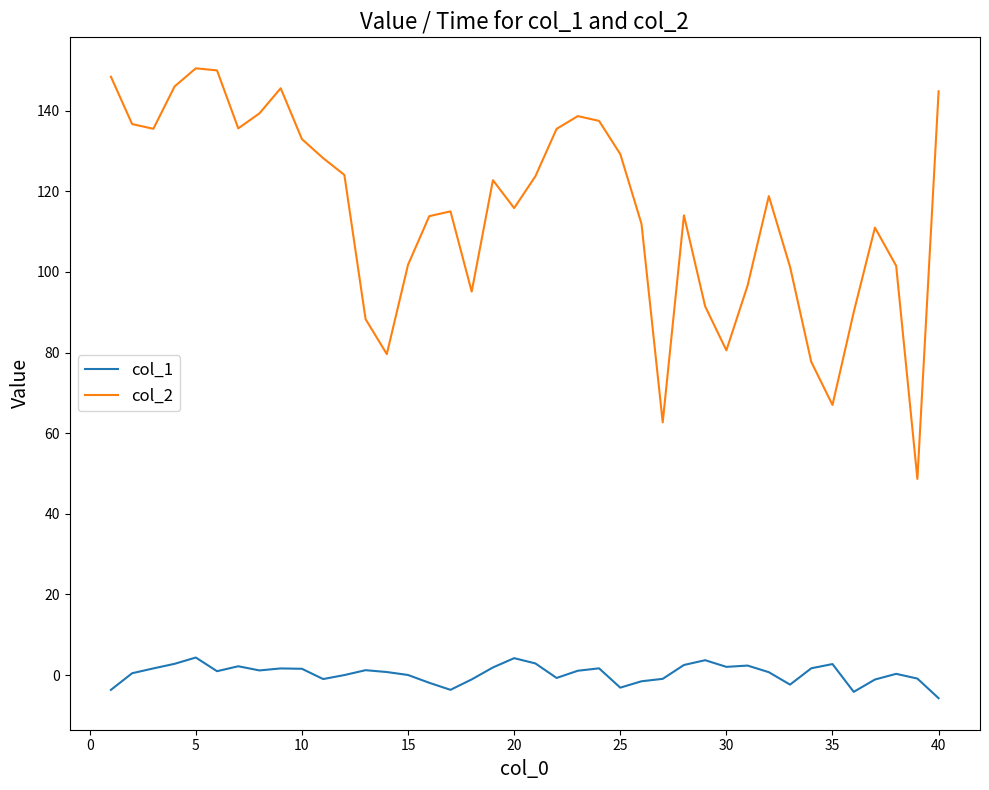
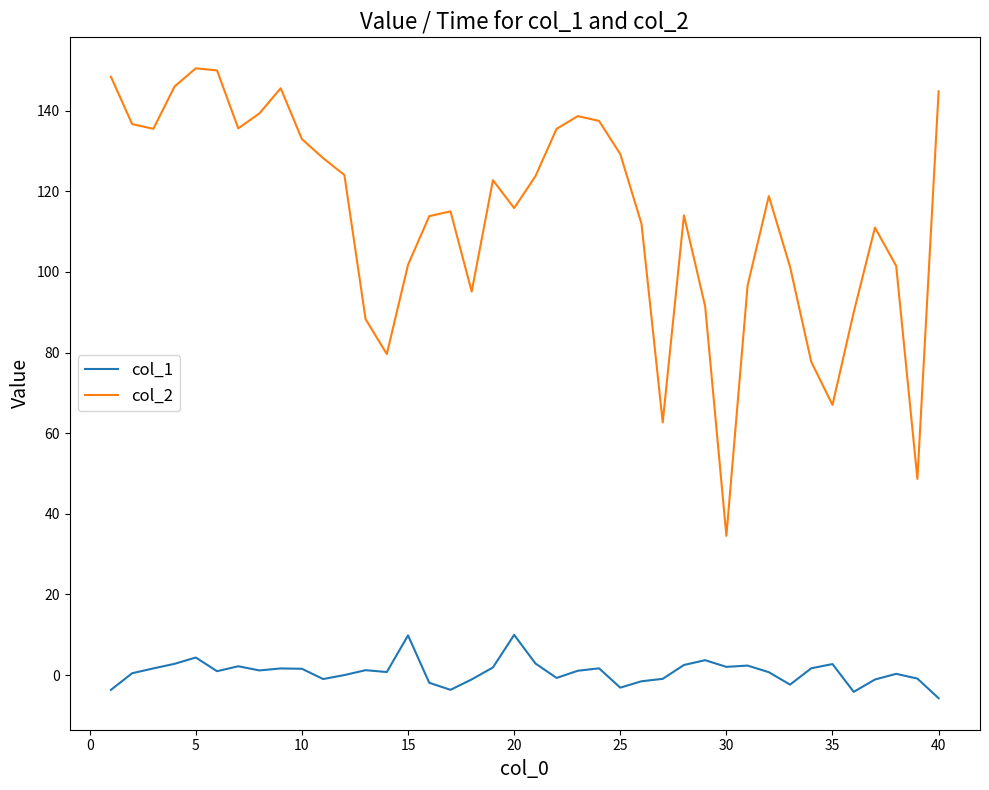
col_1, 15: 0 -> 10
col_1, 20: 4 -> 10
col_2, 30: 81 -> 35
